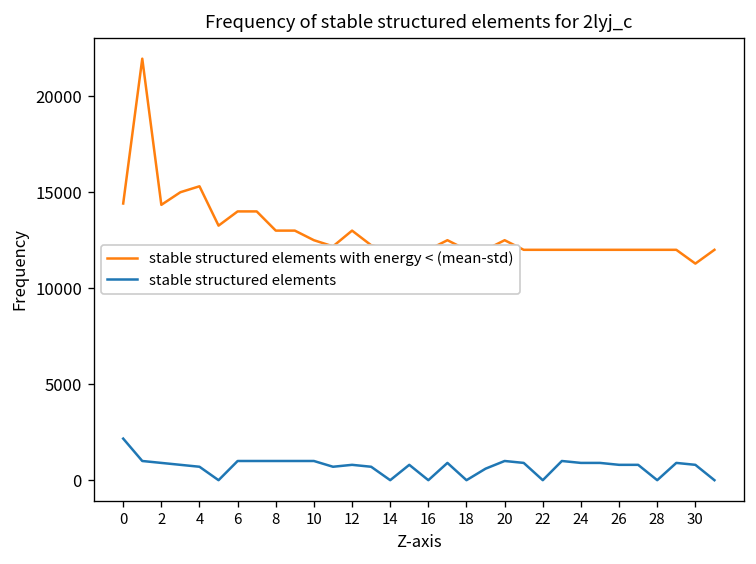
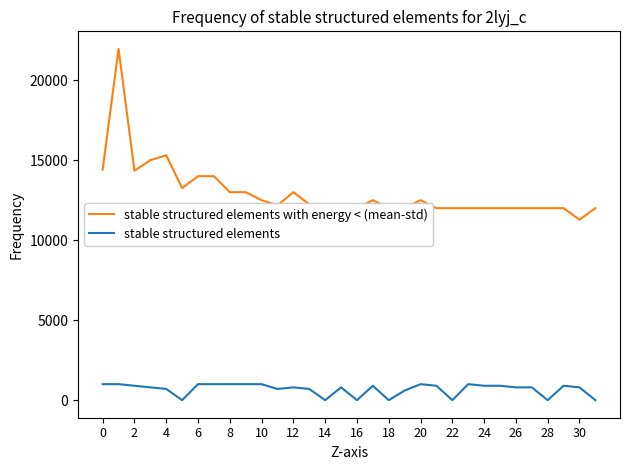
stable structured elements, 0: 2200 -> 1000
